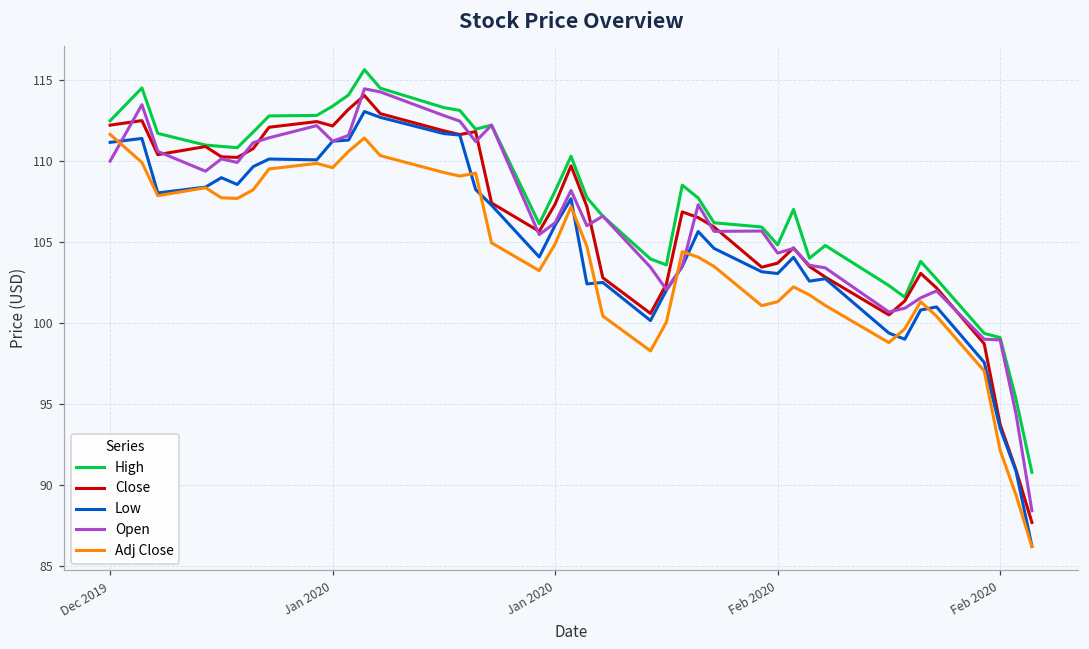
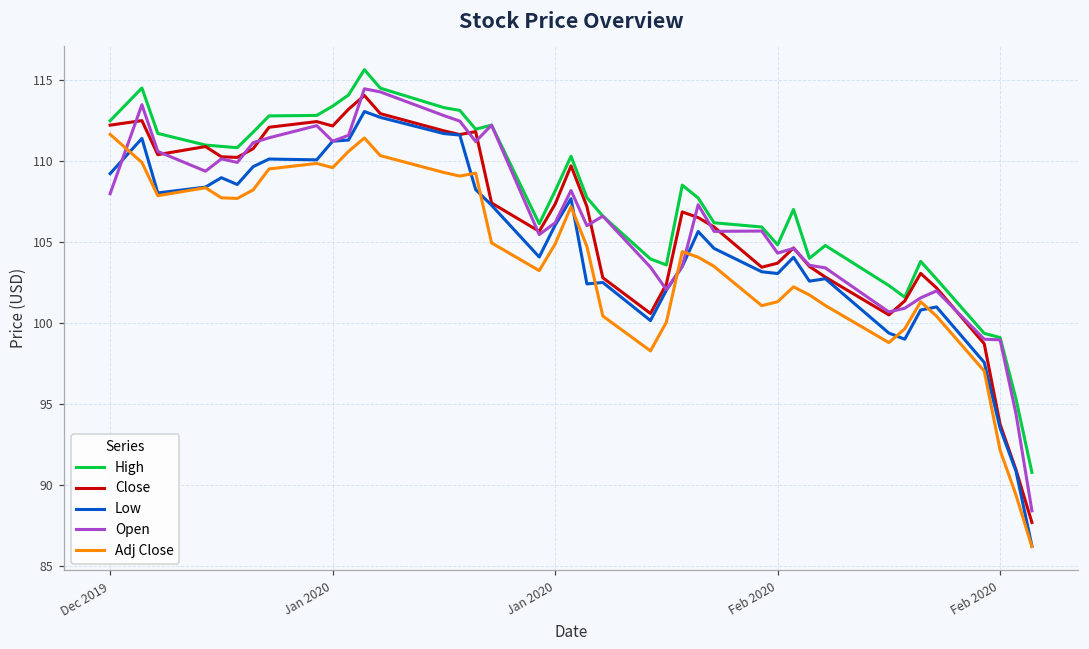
Low, Dec 2019: 111.1 -> 109.2
Open, Dec 2019: 110.0 -> 108.0
